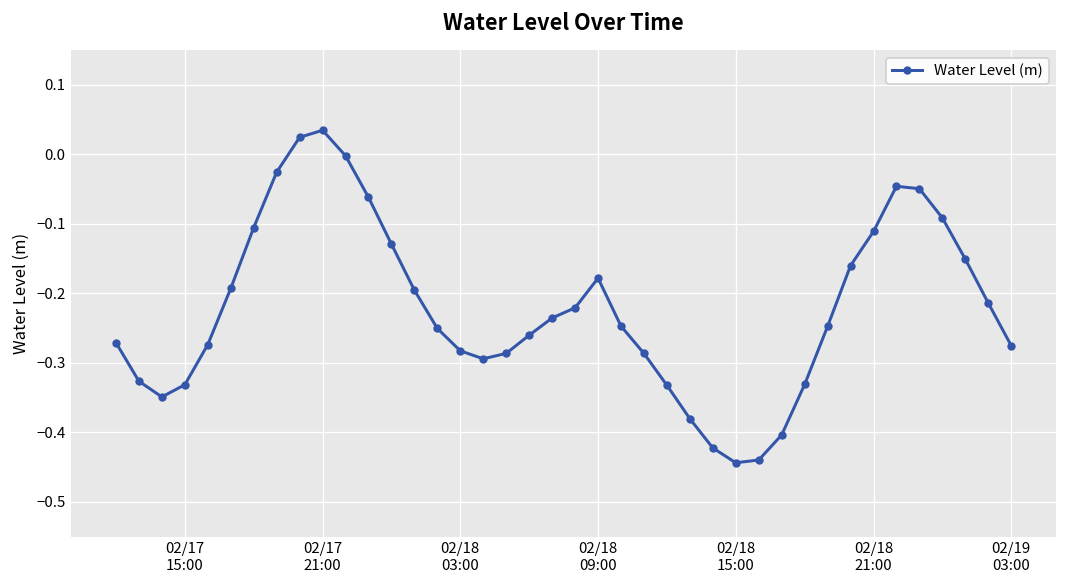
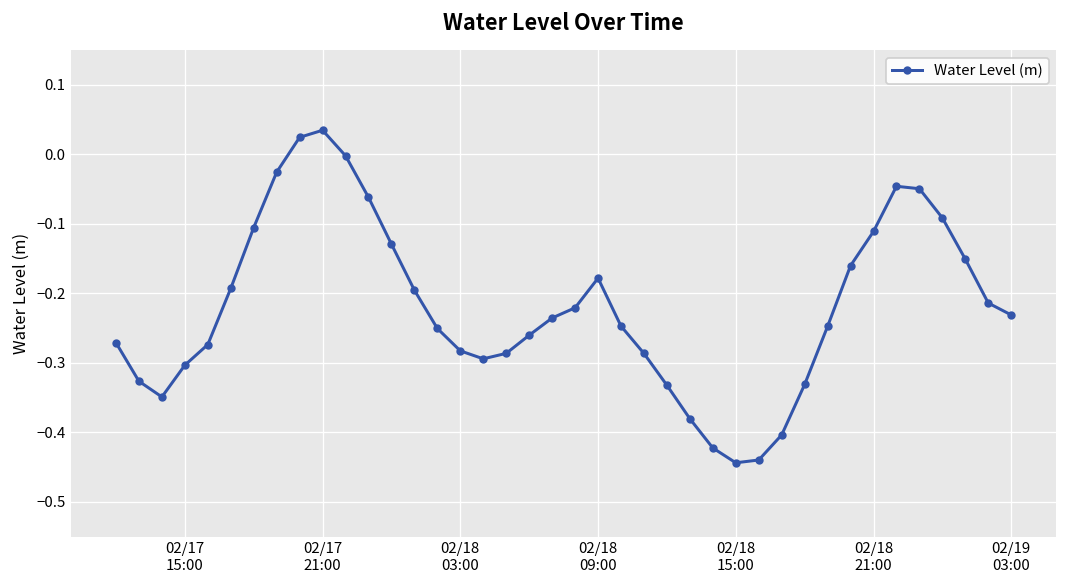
02/17 15:00: -0.33 -> -0.30
02/19 03:00: -0.28 -> -0.23
